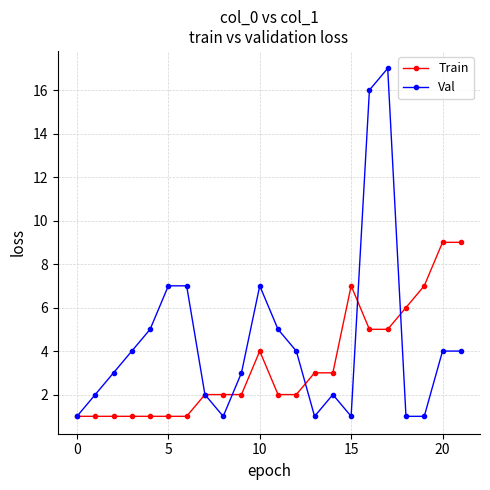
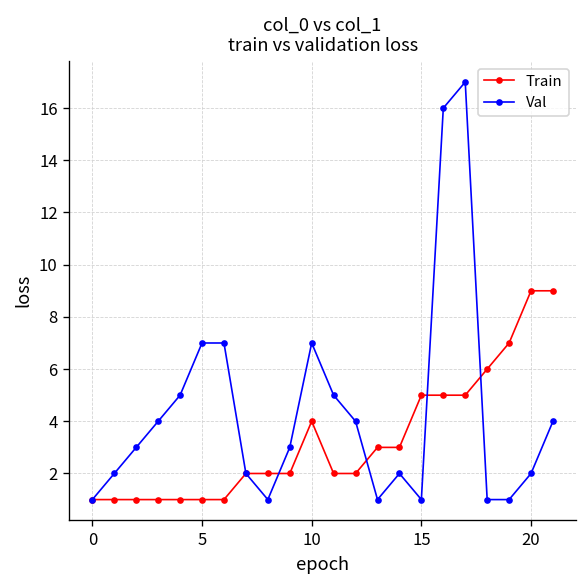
Train, 15: 7.0 -> 5.0
Val, 20: 4.0 -> 2.0
